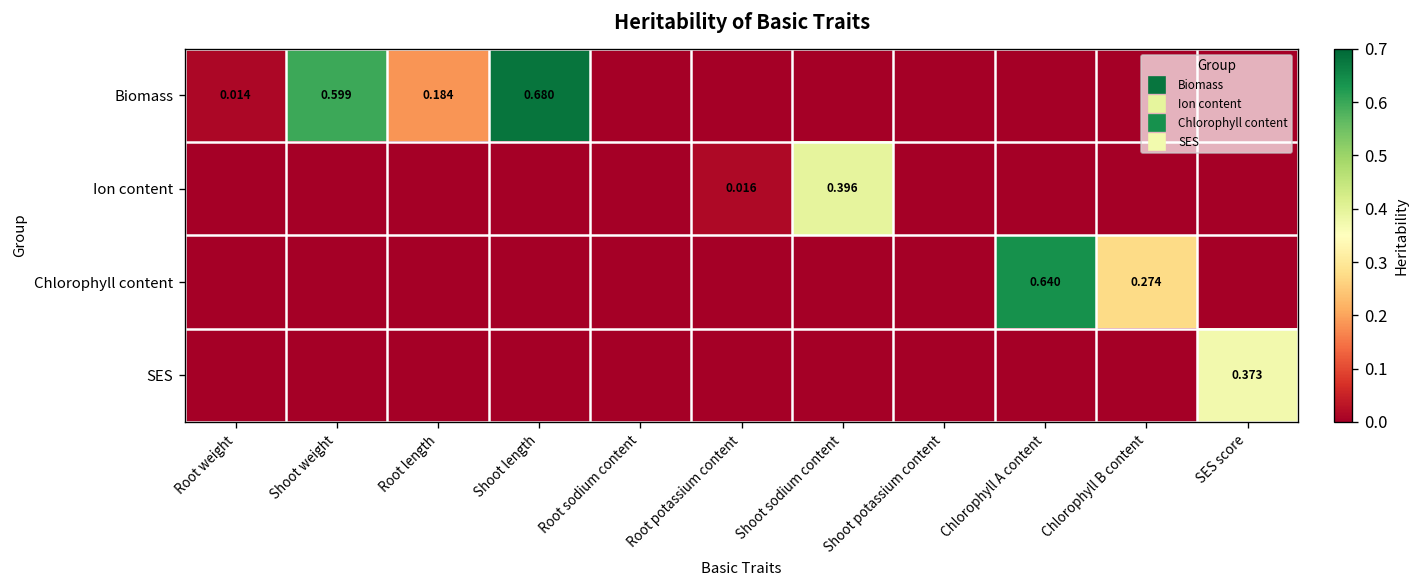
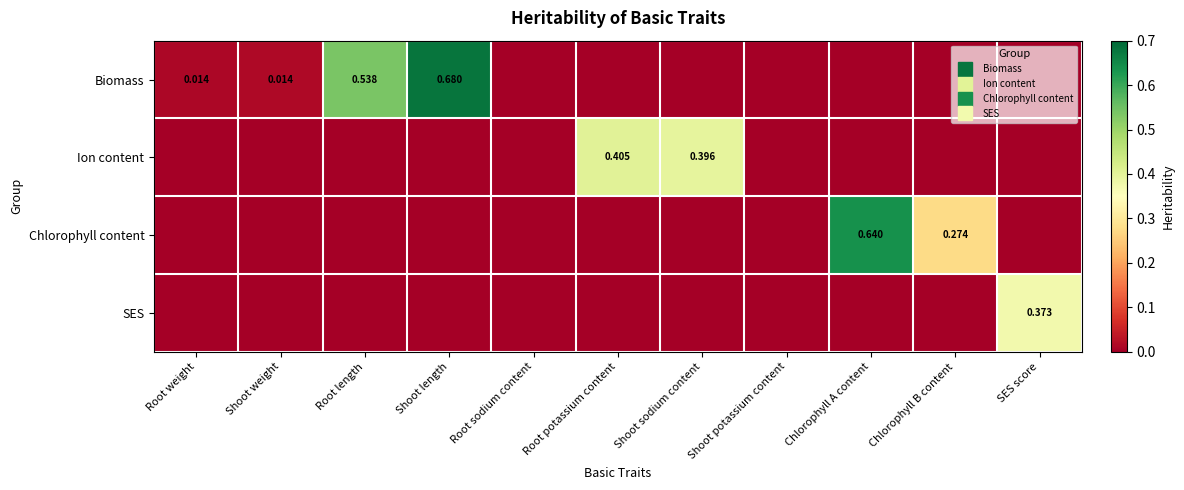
Biomass, Shoot weight: 0.599 -> 0.014
Biomass, Root length: 0.184 -> 0.538
Ion content, Root potassium content: 0.016 -> 0.405
